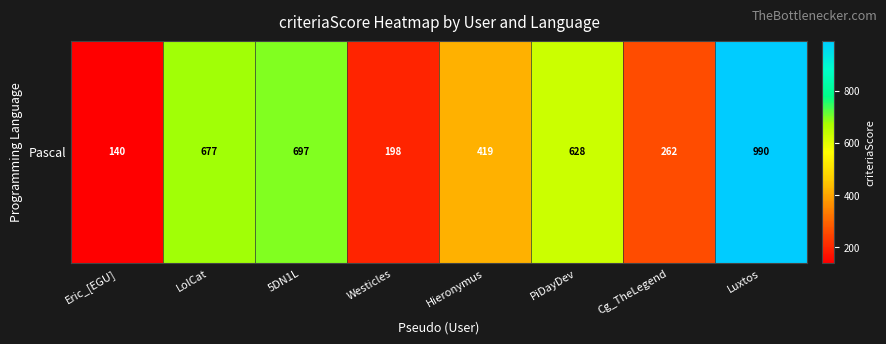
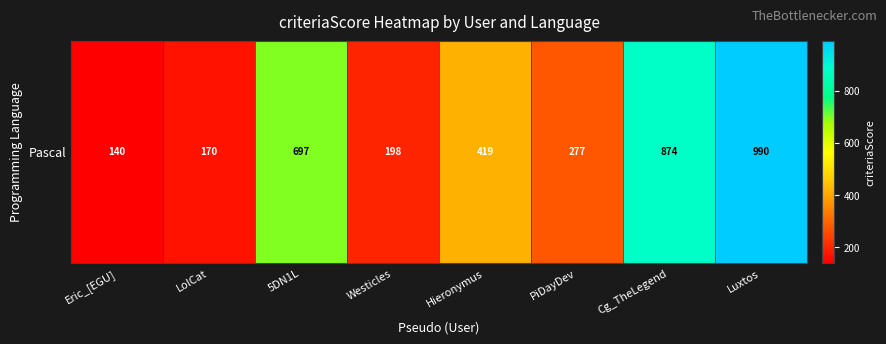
Pascal, LolCat: 677 -> 170
Pascal, PiDayDev: 628 -> 277
Pascal, Cg_TheLegend: 262 -> 874
